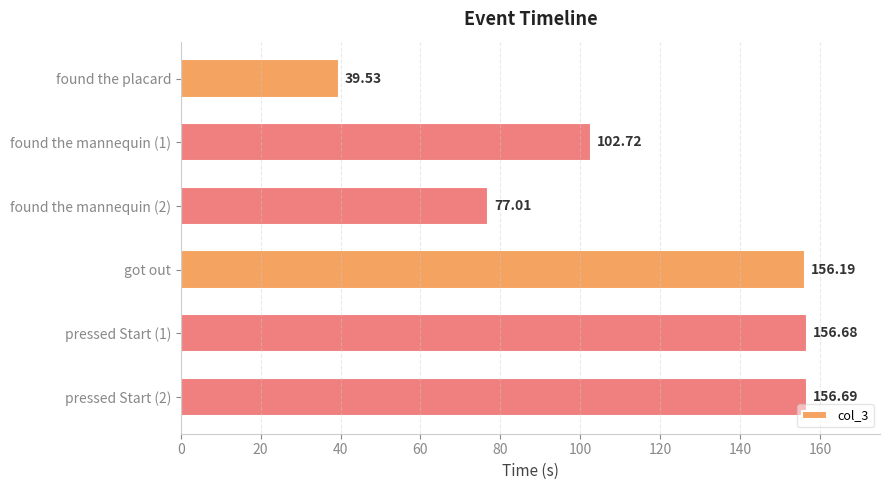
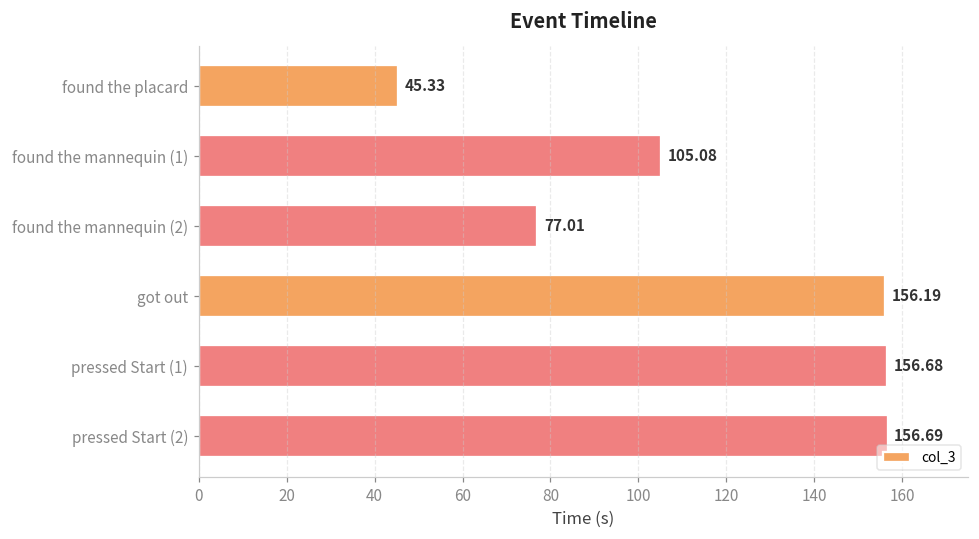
found the placard: 39.53 -> 45.33
found the mannequin (1): 102.72 -> 105.08
